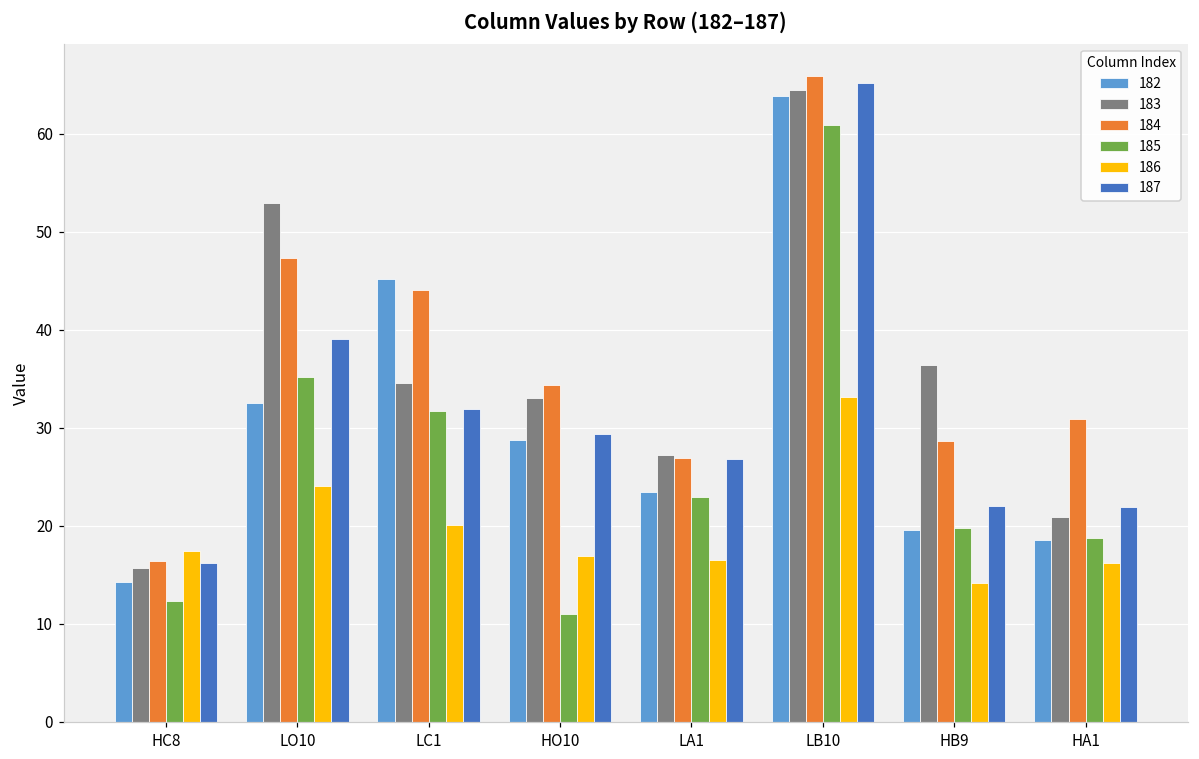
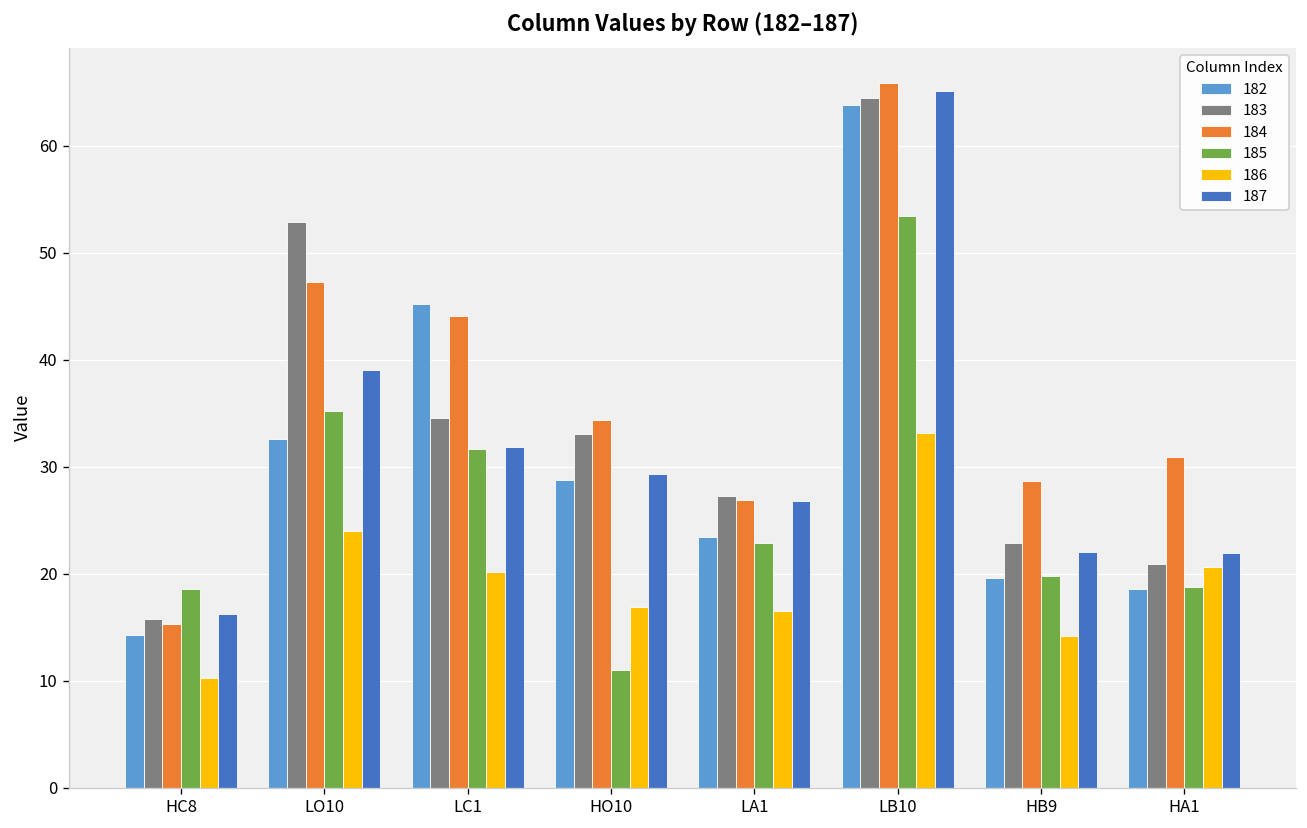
184, HC8: 16 -> 15
185, HC8: 12 -> 19
186, HC8: 17 -> 10
185, LB10: 61 -> 53
183, HB9: 36 -> 23
186, HA1: 16 -> 21
